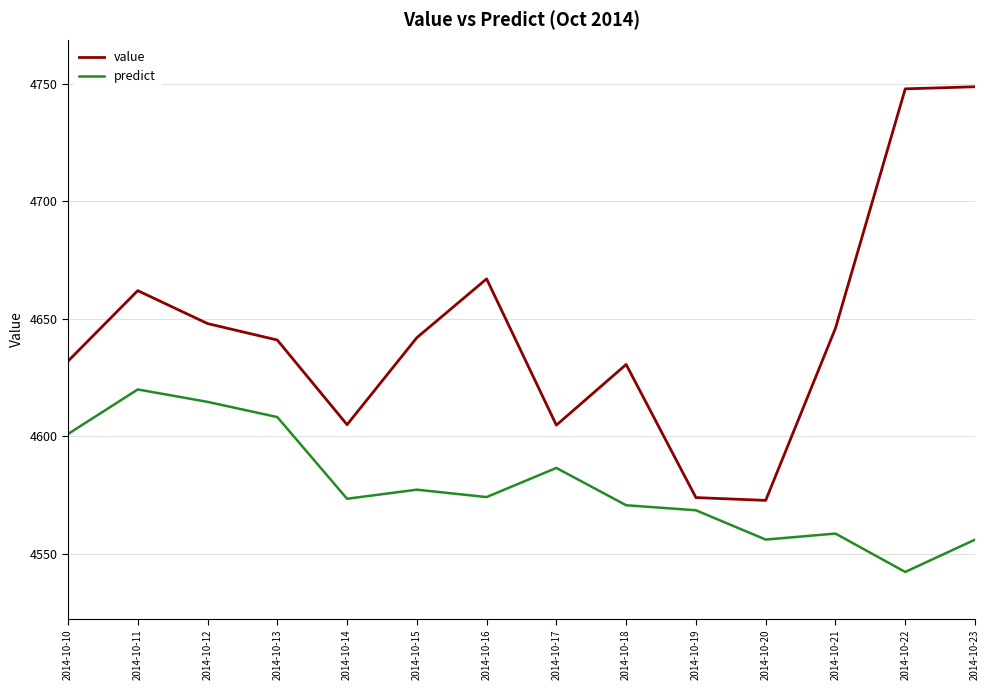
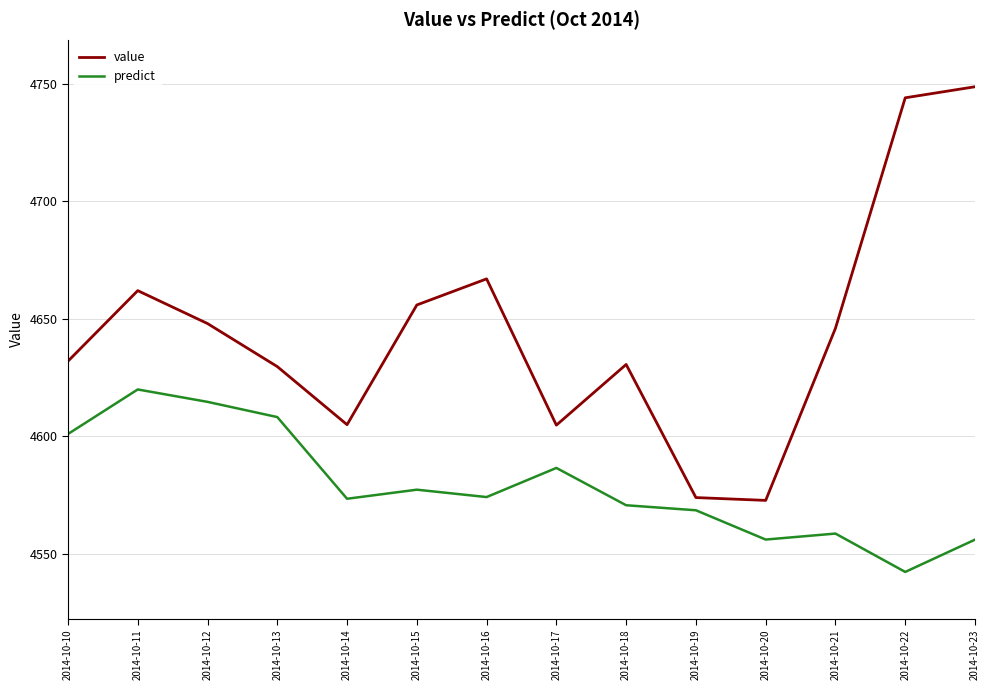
value, 2014-10-13: 4641 -> 4630
value, 2014-10-15: 4642 -> 4656
value, 2014-10-22: 4748 -> 4744
